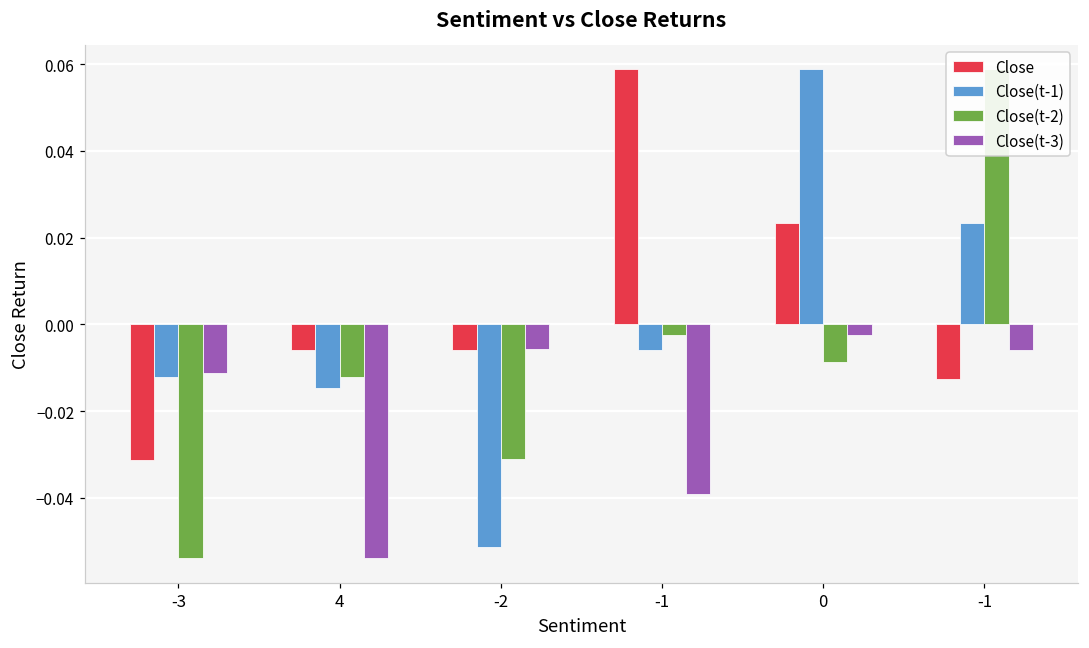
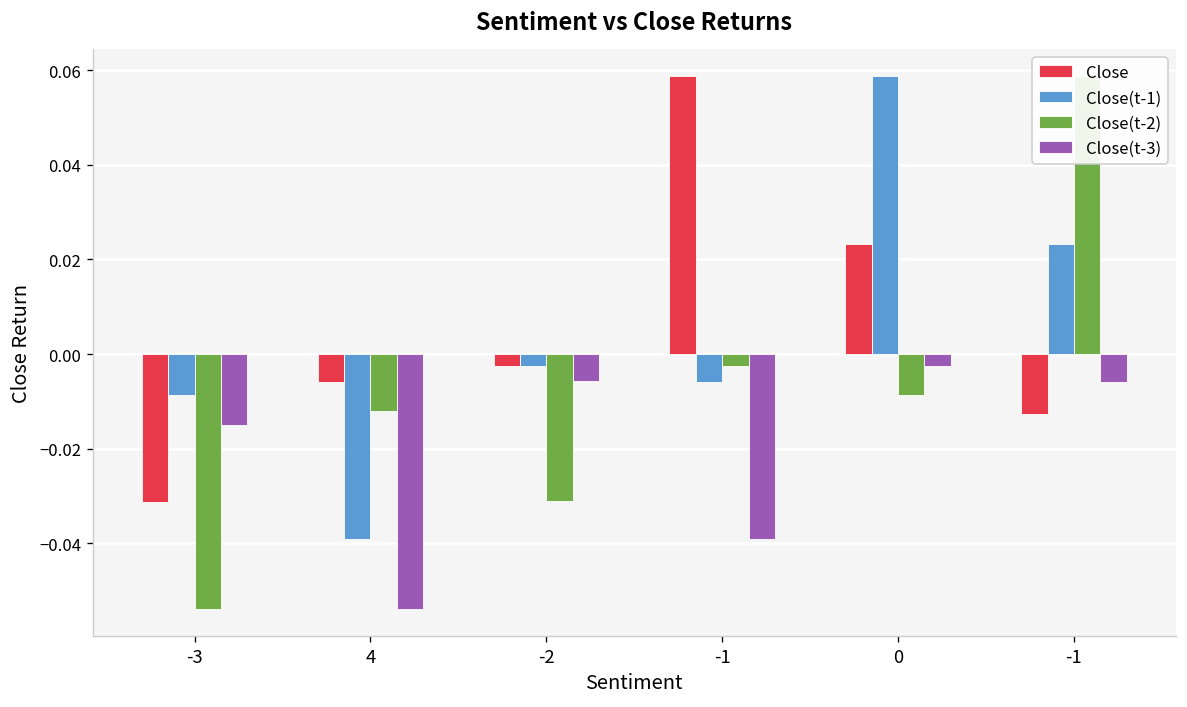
Close(t-1), -3: -0.012 -> -0.009
Close(t-3), -3: -0.011 -> -0.015
Close(t-1), 4: -0.015 -> -0.039
Close, -2: -0.006 -> -0.002
Close(t-1), -2: -0.051 -> -0.003
